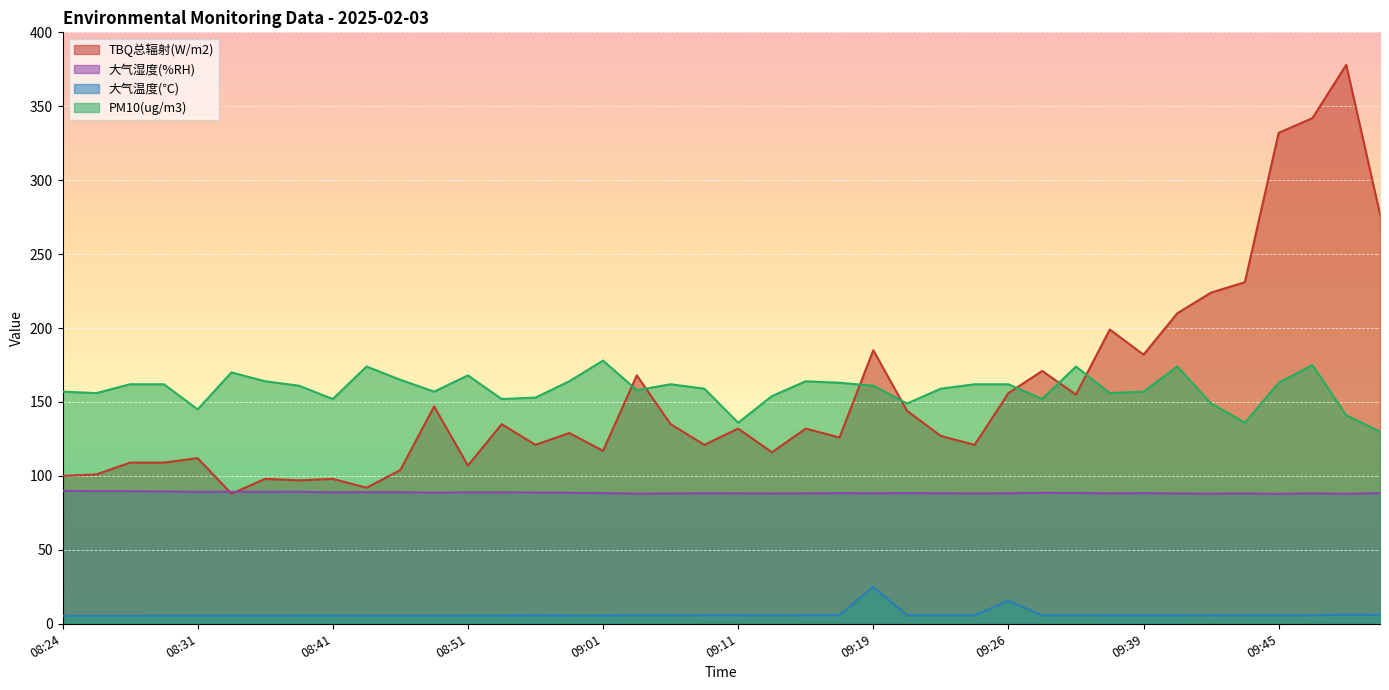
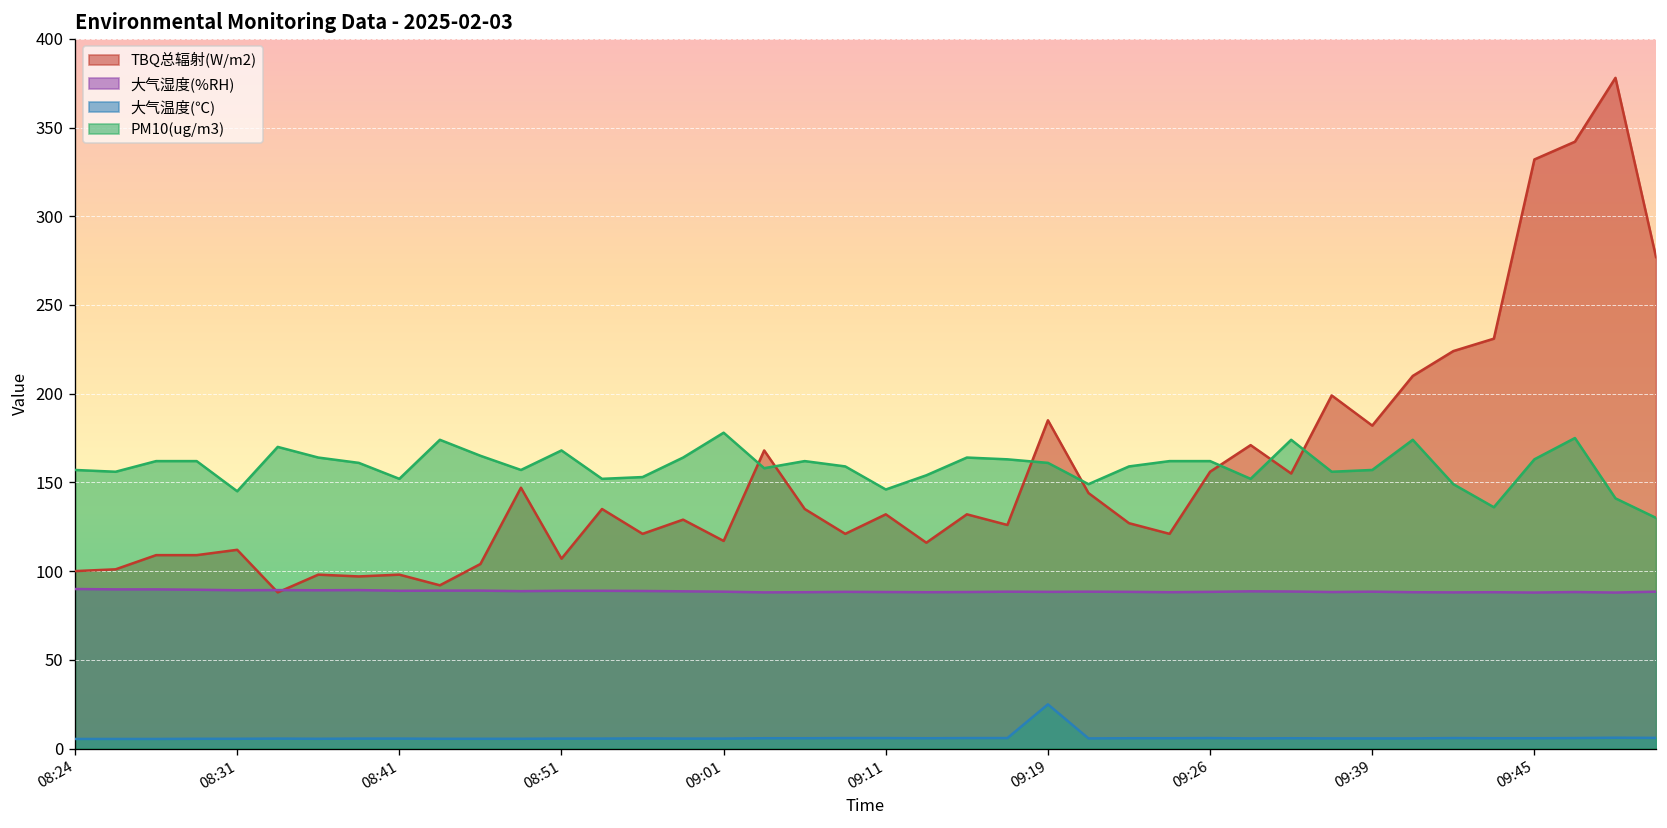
PM10(ug/m3), 09:11: 136 -> 146
大气温度(℃), 09:26: 16 -> 6
